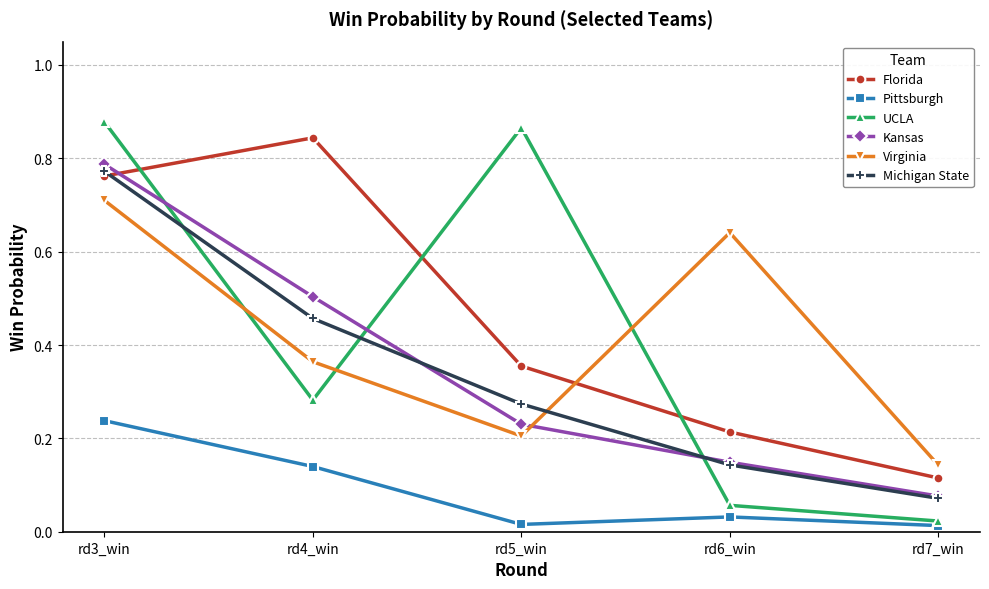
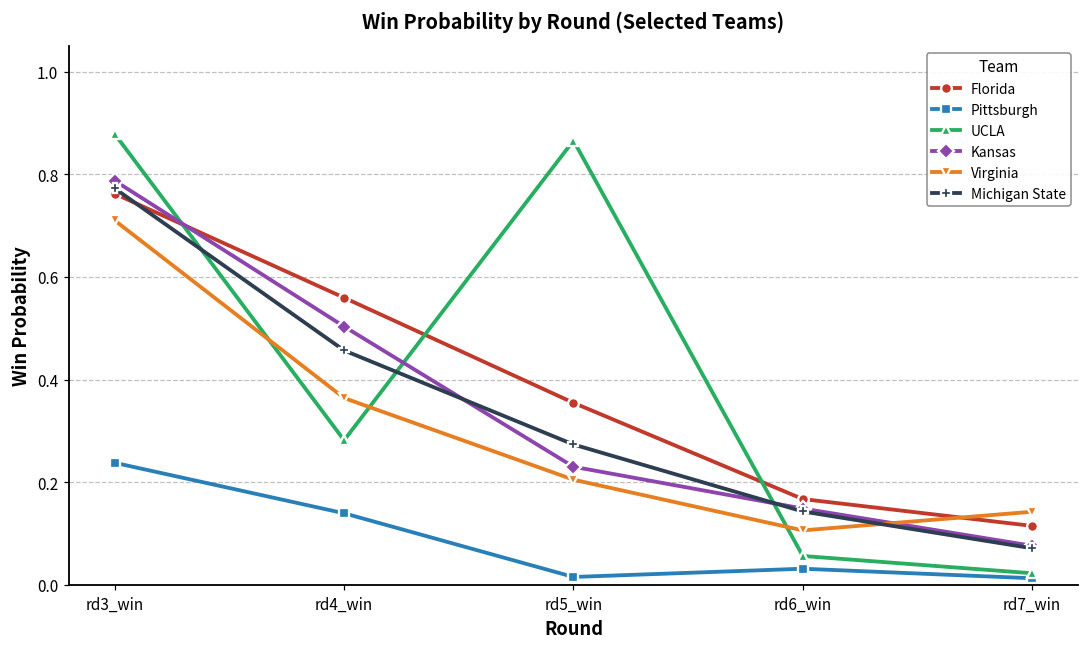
Florida, rd4_win: 0.84 -> 0.56
Florida, rd6_win: 0.21 -> 0.17
Virginia, rd6_win: 0.64 -> 0.11
